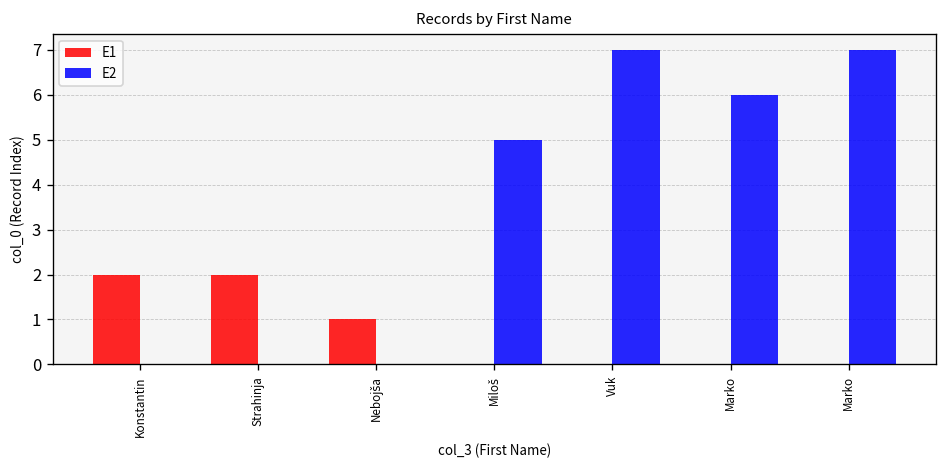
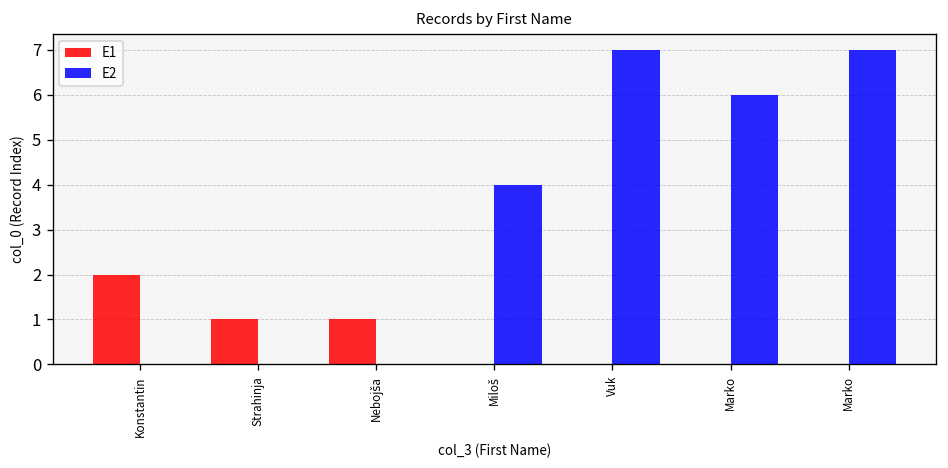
E1, Strahinja: 2 -> 1
E2, Miloš: 5 -> 4
